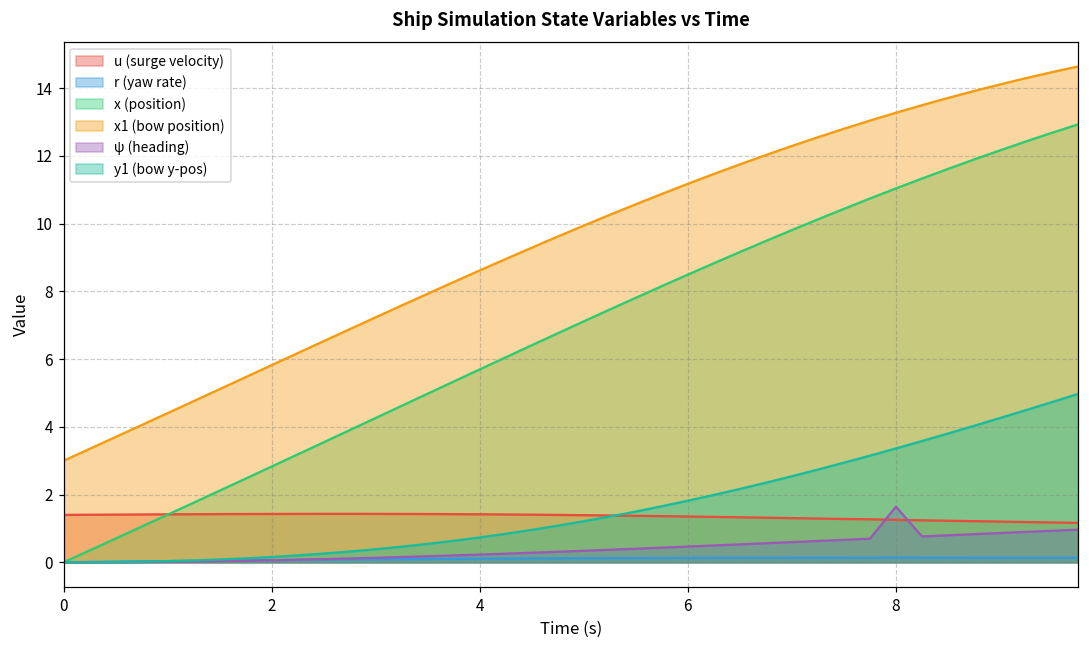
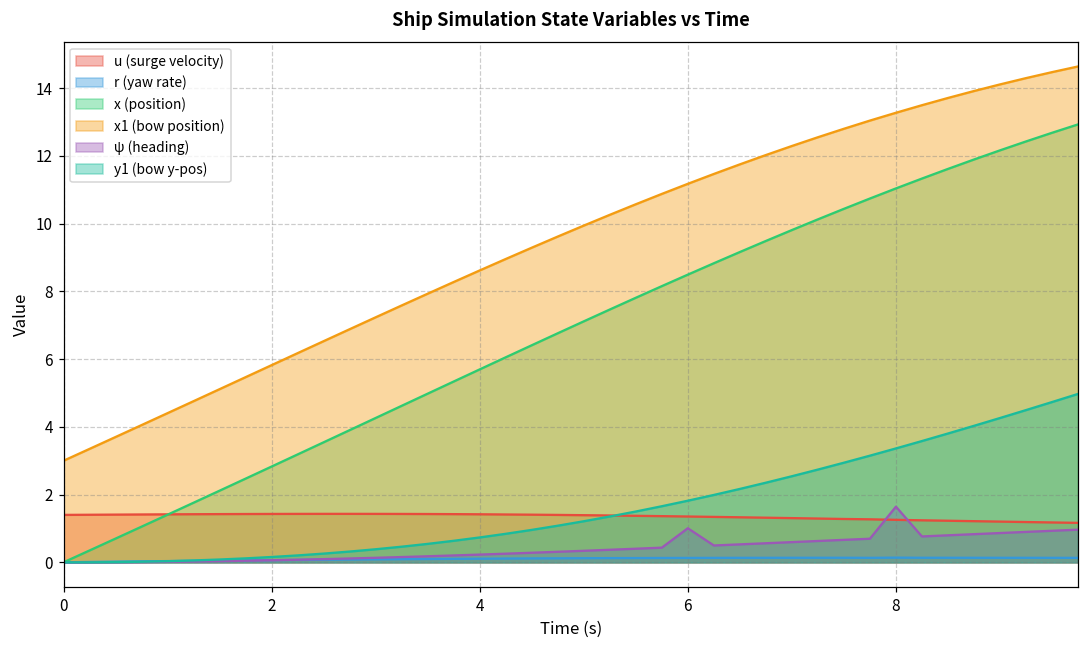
ψ (heading), 6: 0.5 -> 1.0
